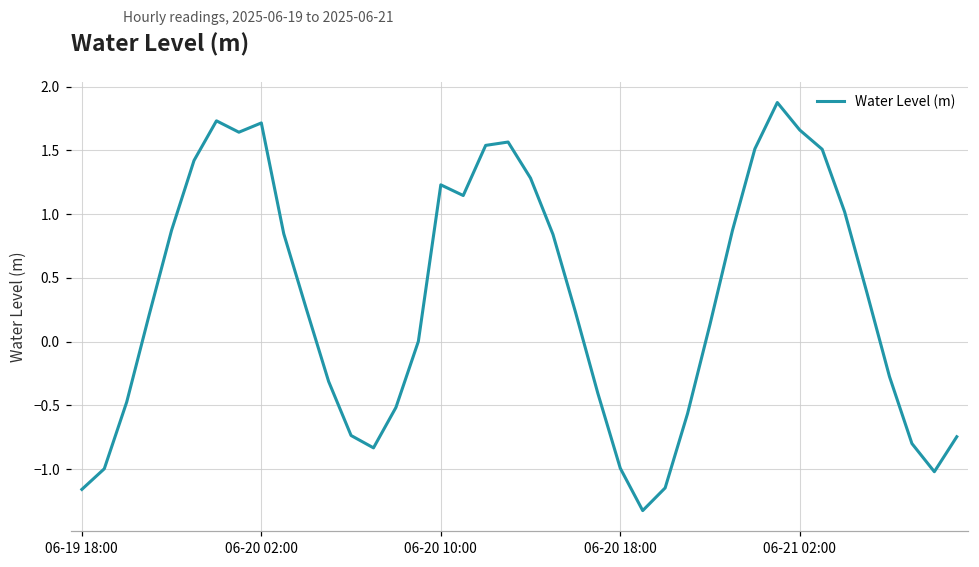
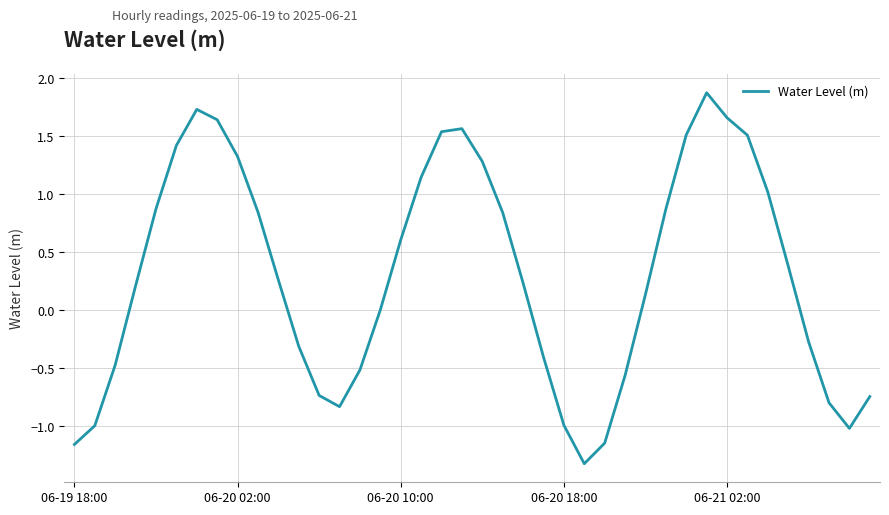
06-20 02:00: 1.71 -> 1.32
06-20 10:00: 1.23 -> 0.61
